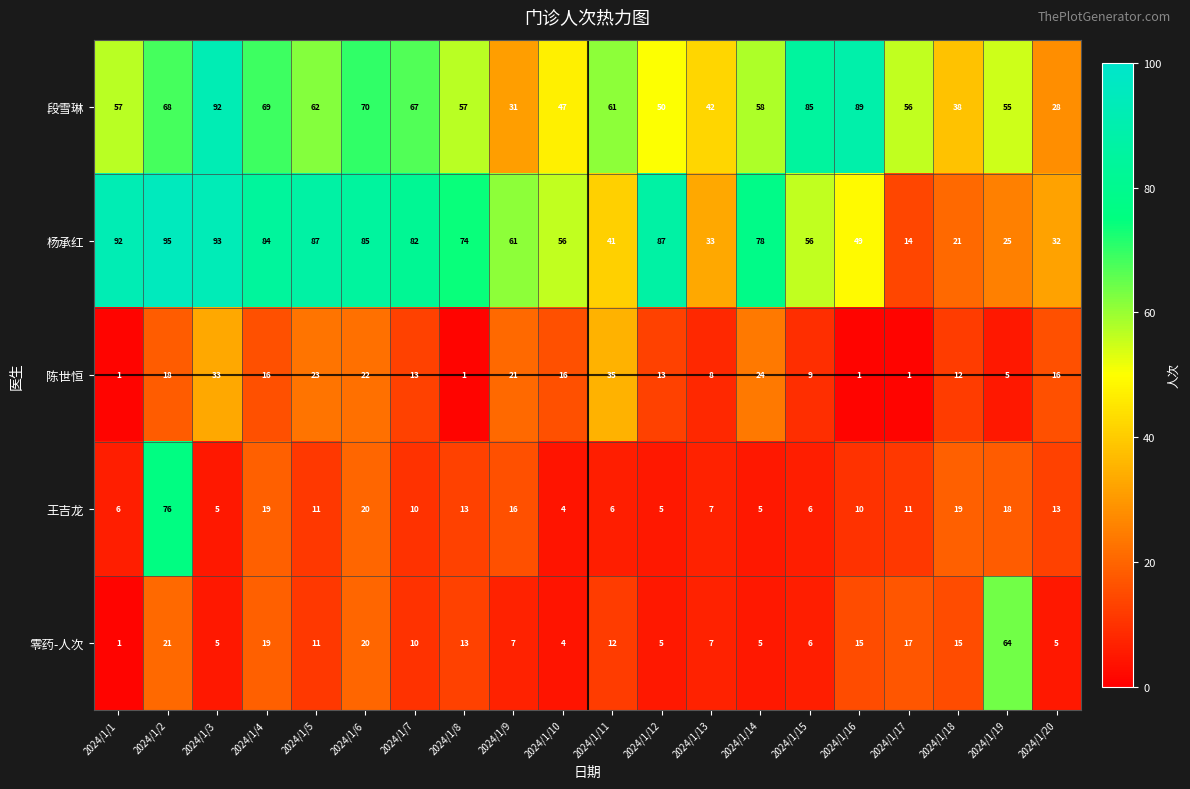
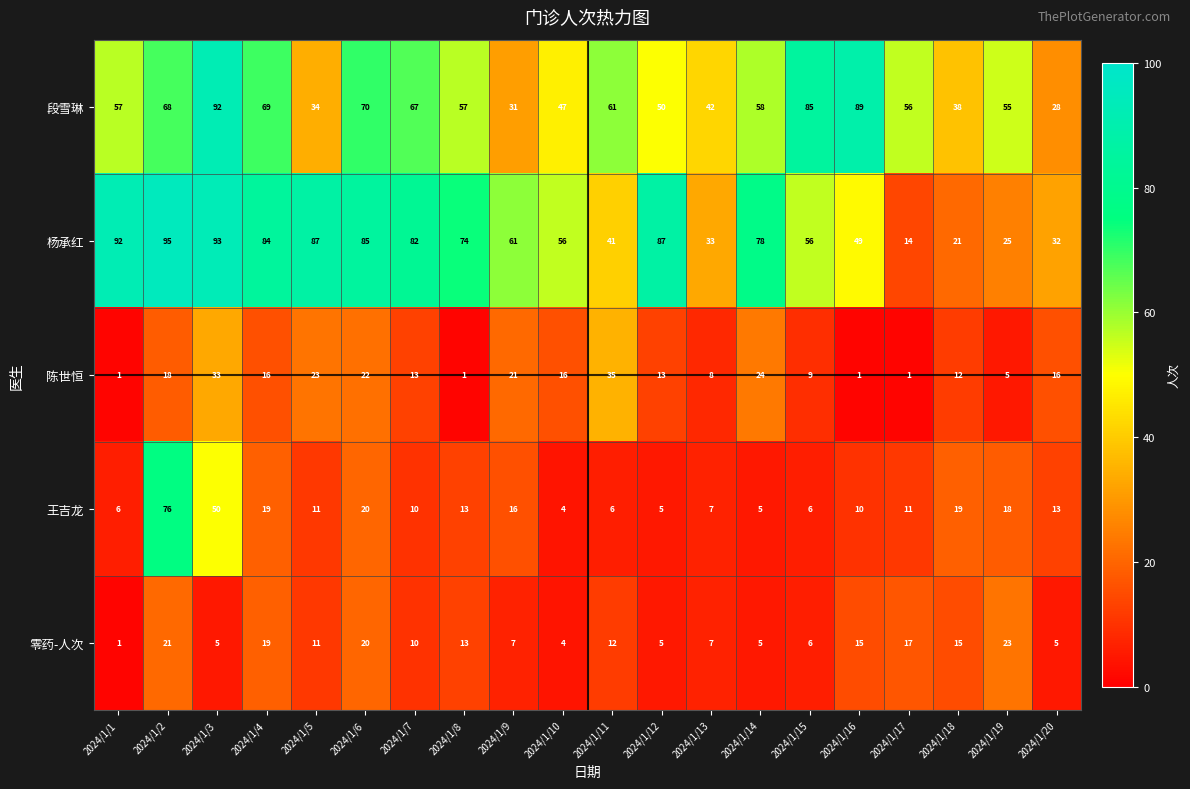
段雪琳, 2024/1/5: 62 -> 34
王吉龙, 2024/1/3: 5 -> 50
零药-人次, 2024/1/19: 64 -> 23
